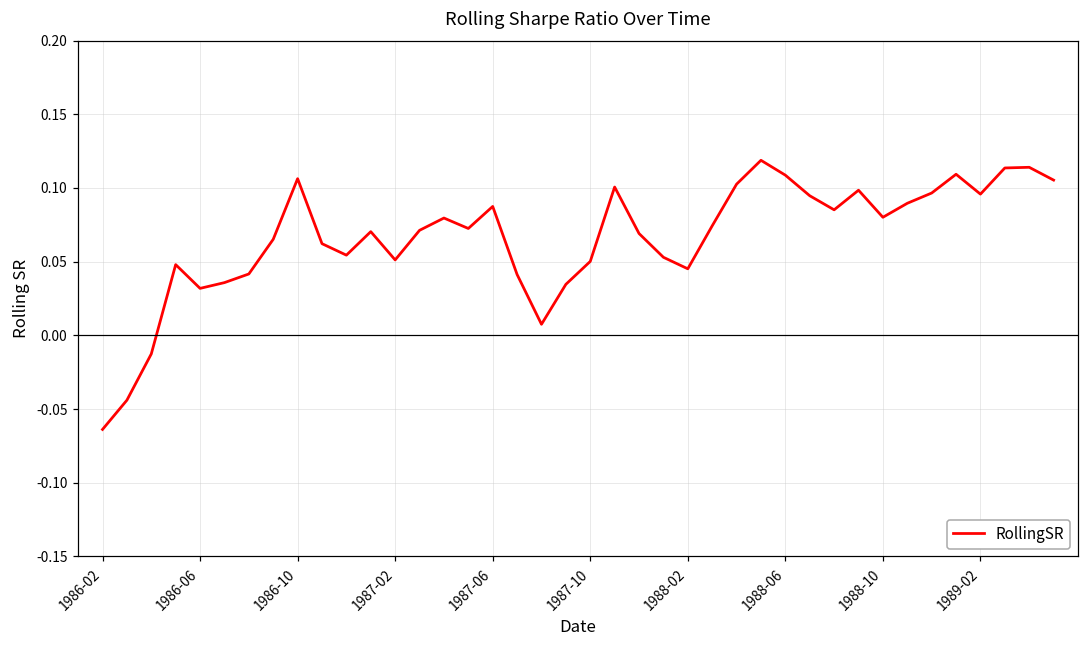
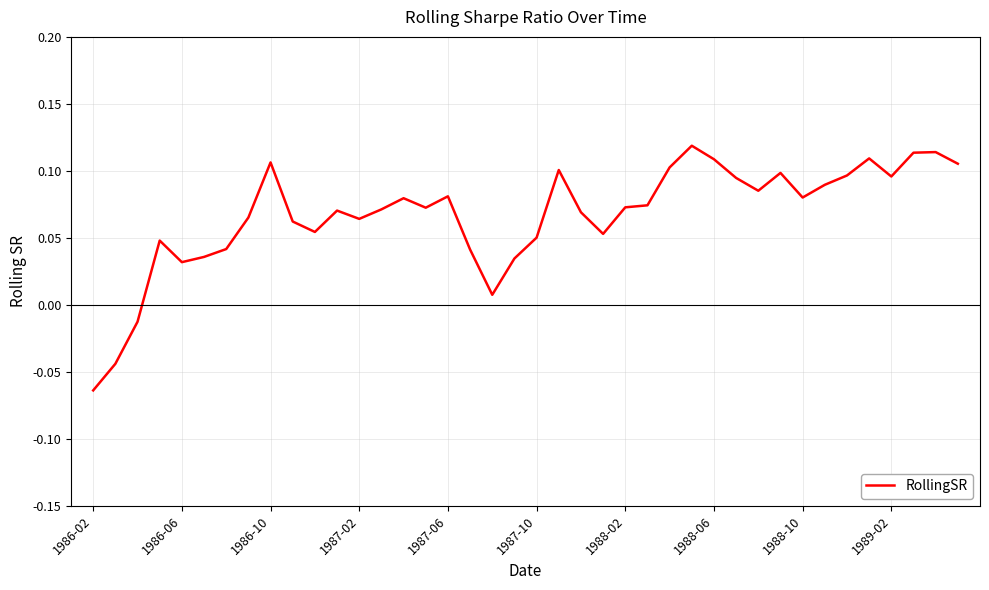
1987-02: 0.051 -> 0.064
1987-06: 0.087 -> 0.081
1988-02: 0.045 -> 0.073
